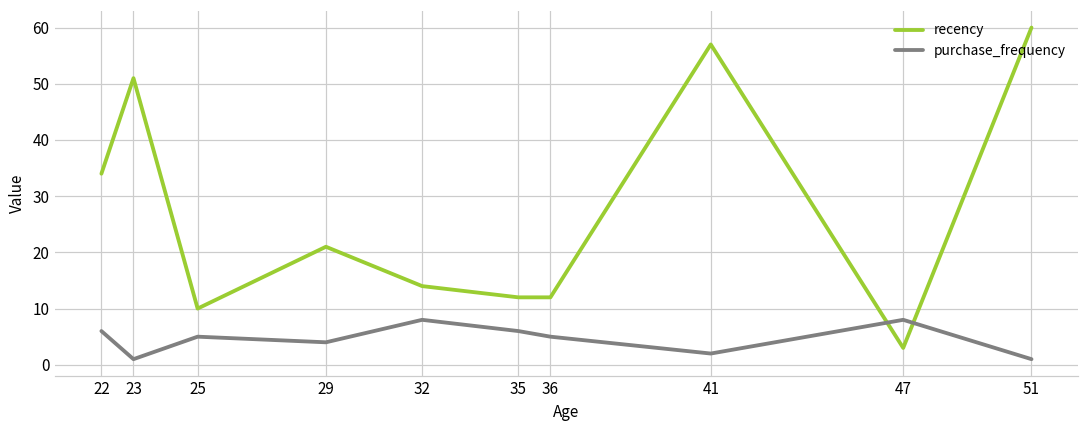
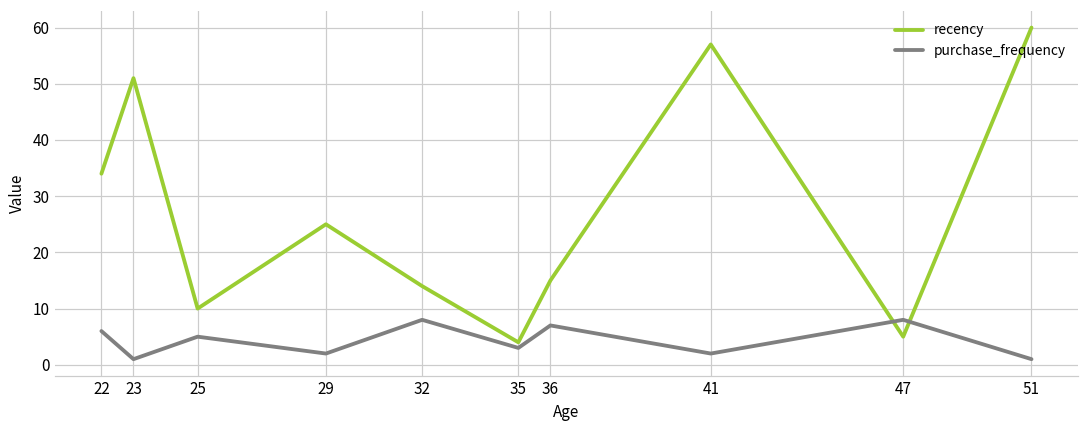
recency, 29: 21 -> 25
purchase_frequency, 29: 4 -> 2
recency, 35: 12 -> 4
purchase_frequency, 35: 6 -> 3
recency, 36: 12 -> 15
purchase_frequency, 36: 5 -> 7
recency, 47: 3 -> 5
